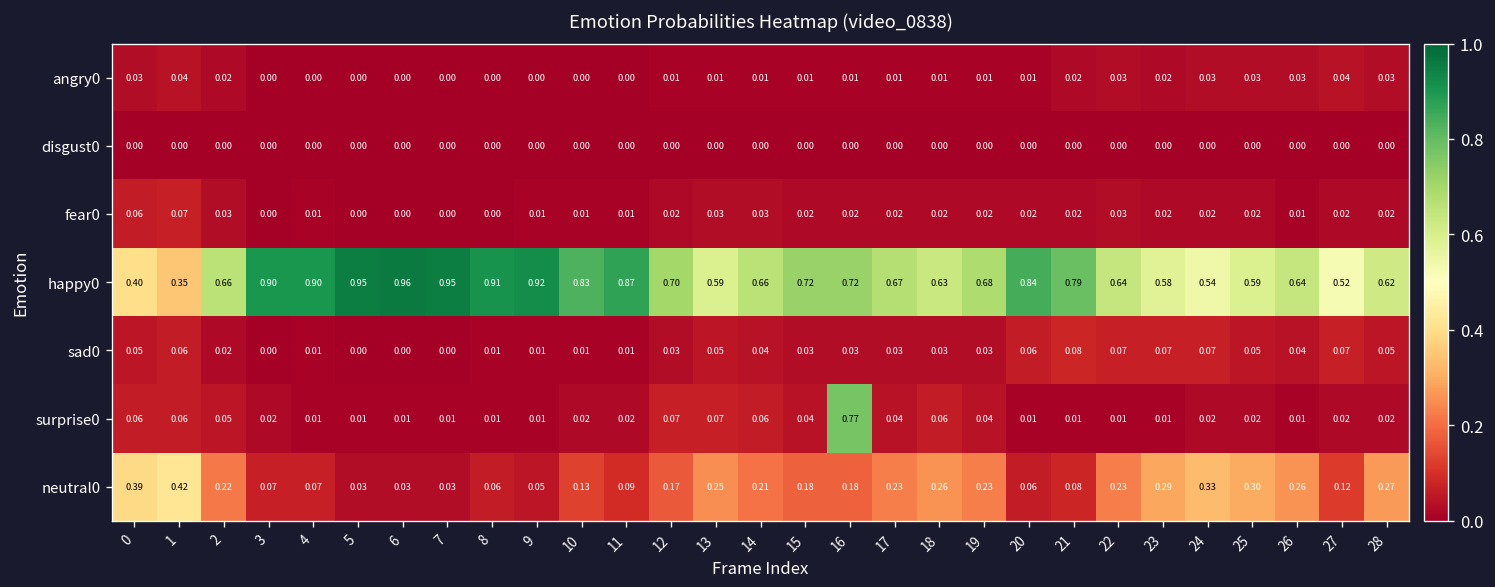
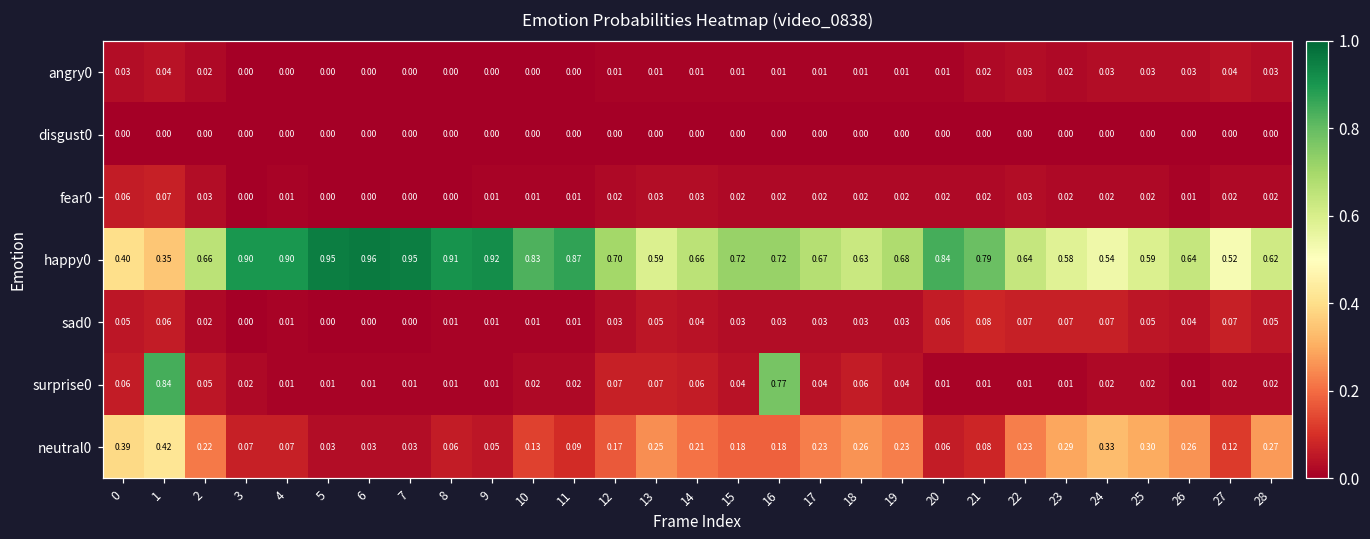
surprise0, 1: 0.06 -> 0.84
